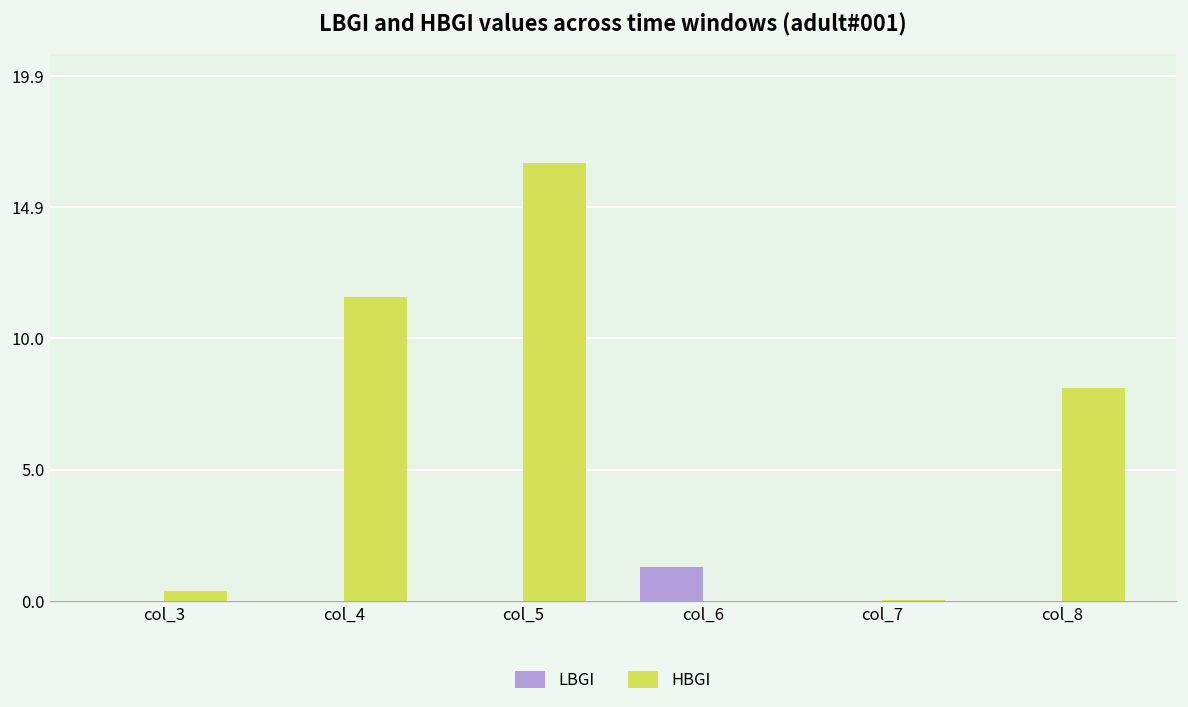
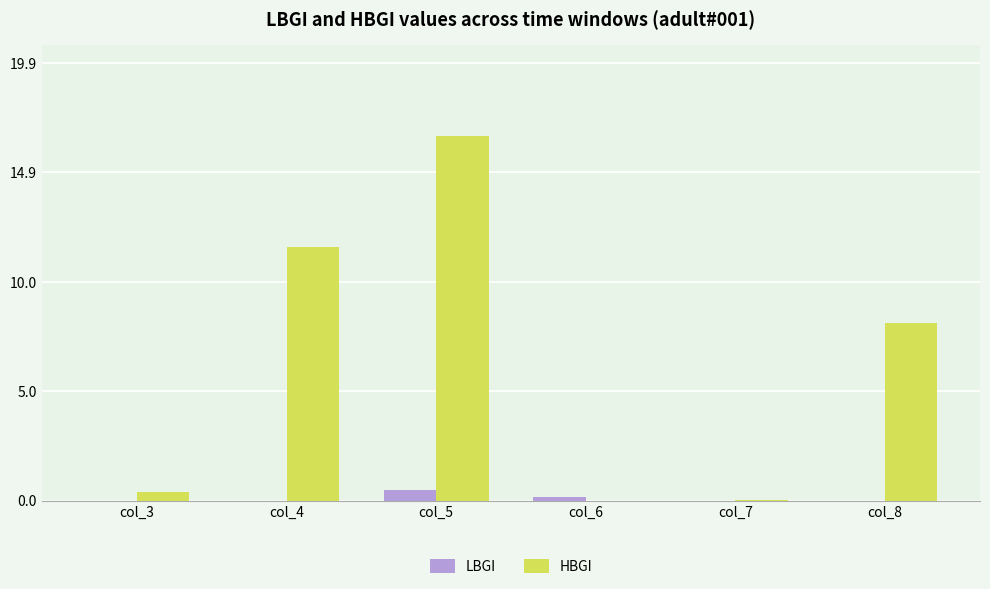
LBGI, col_5: 0.0 -> 0.5
LBGI, col_6: 1.3 -> 0.2
